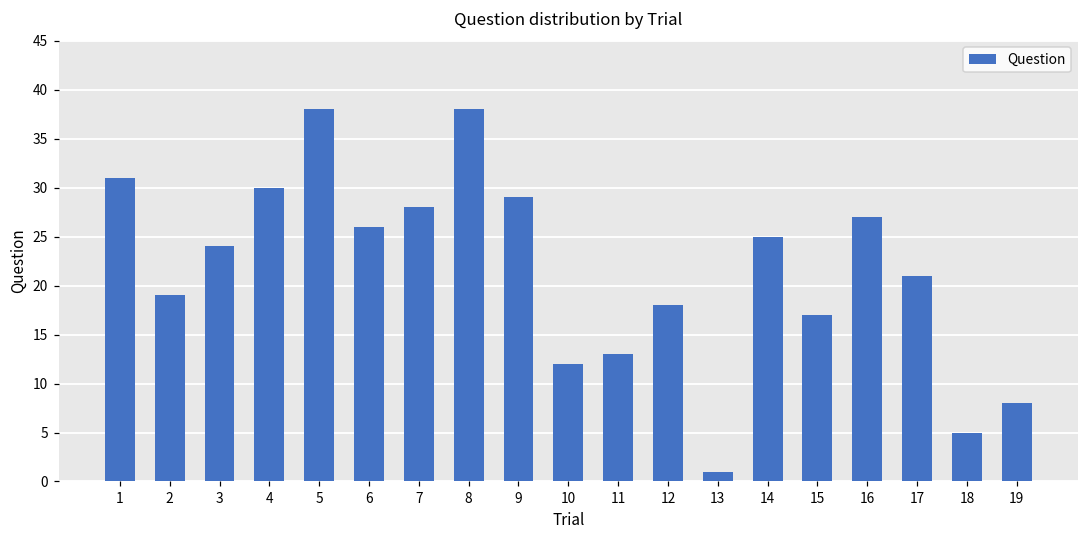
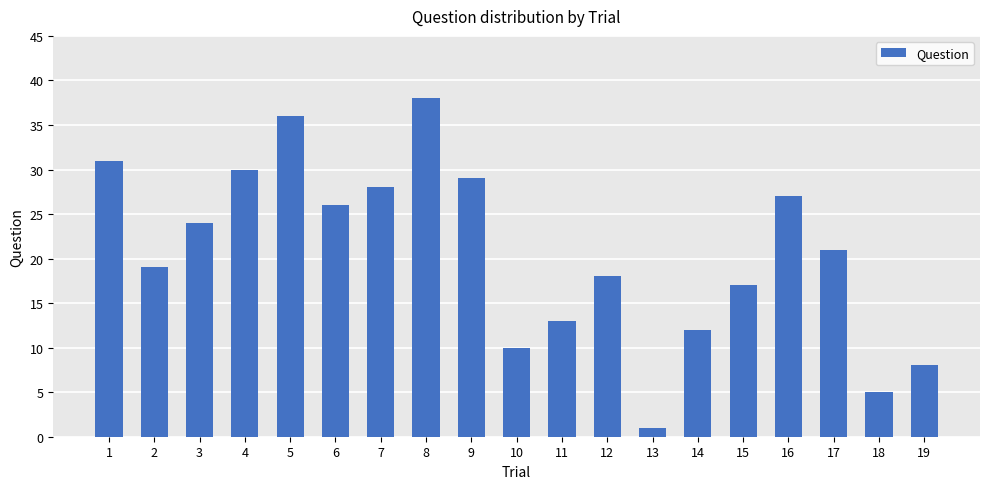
5: 38 -> 36
10: 12 -> 10
14: 25 -> 12
